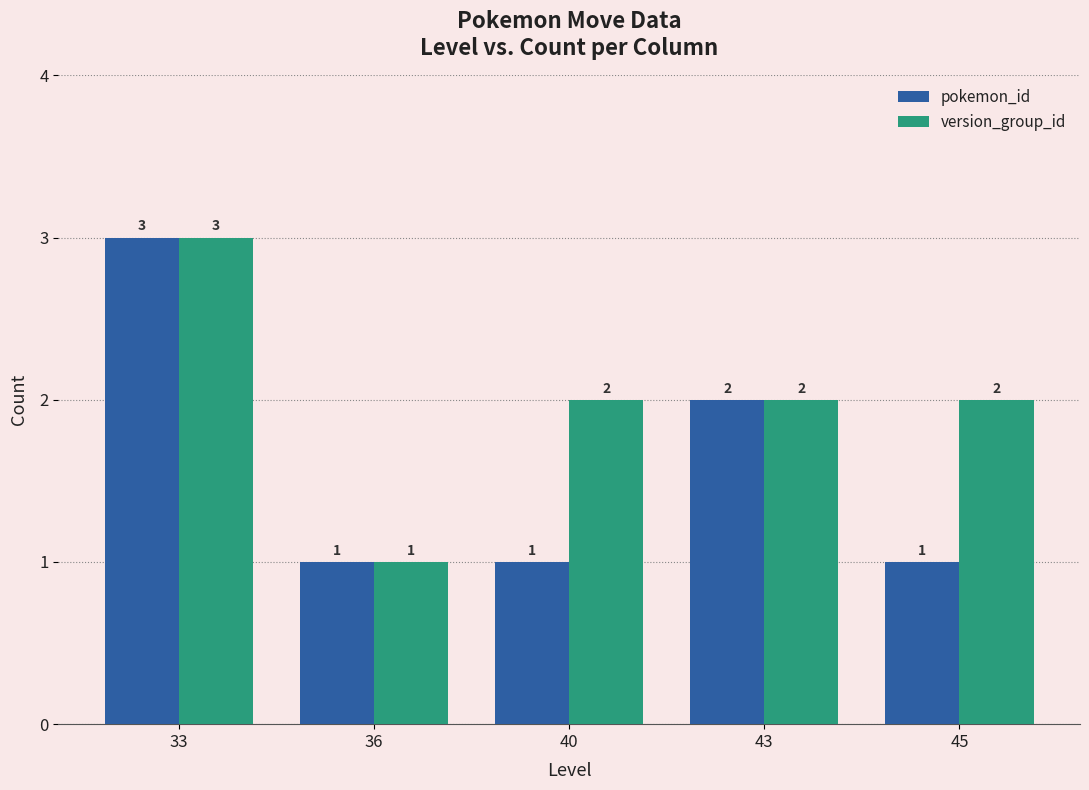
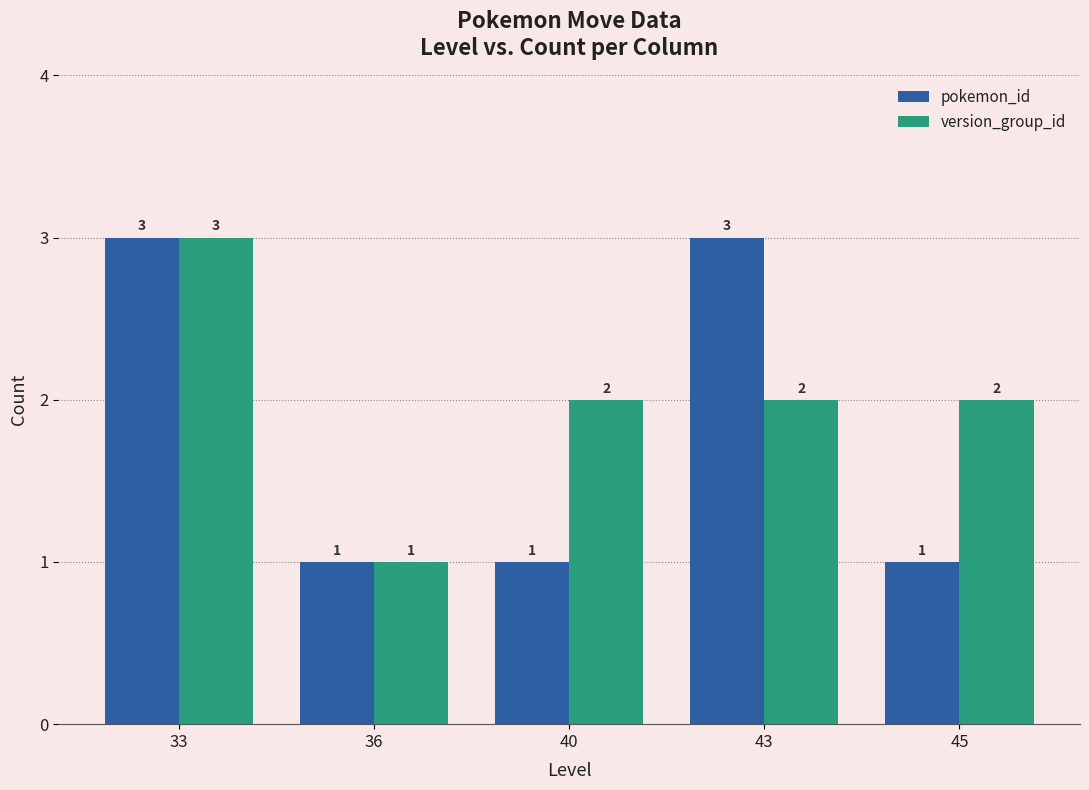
pokemon_id, 43: 2 -> 3
